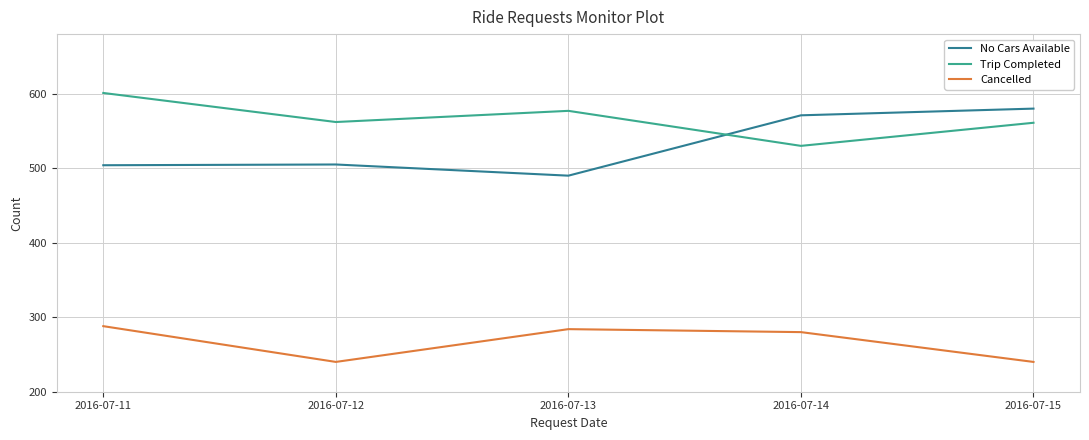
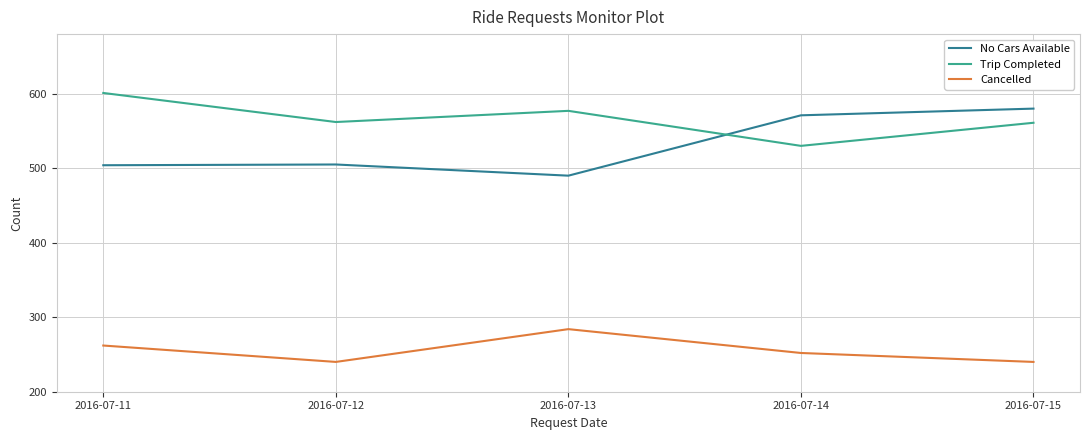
Cancelled, 2016-07-11: 290 -> 260
Cancelled, 2016-07-14: 280 -> 250
